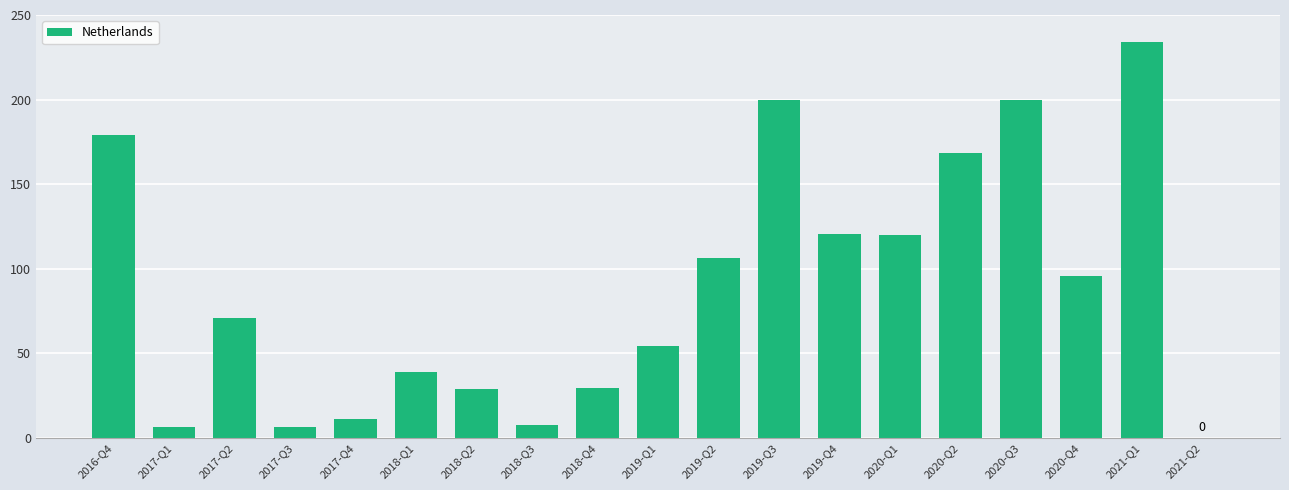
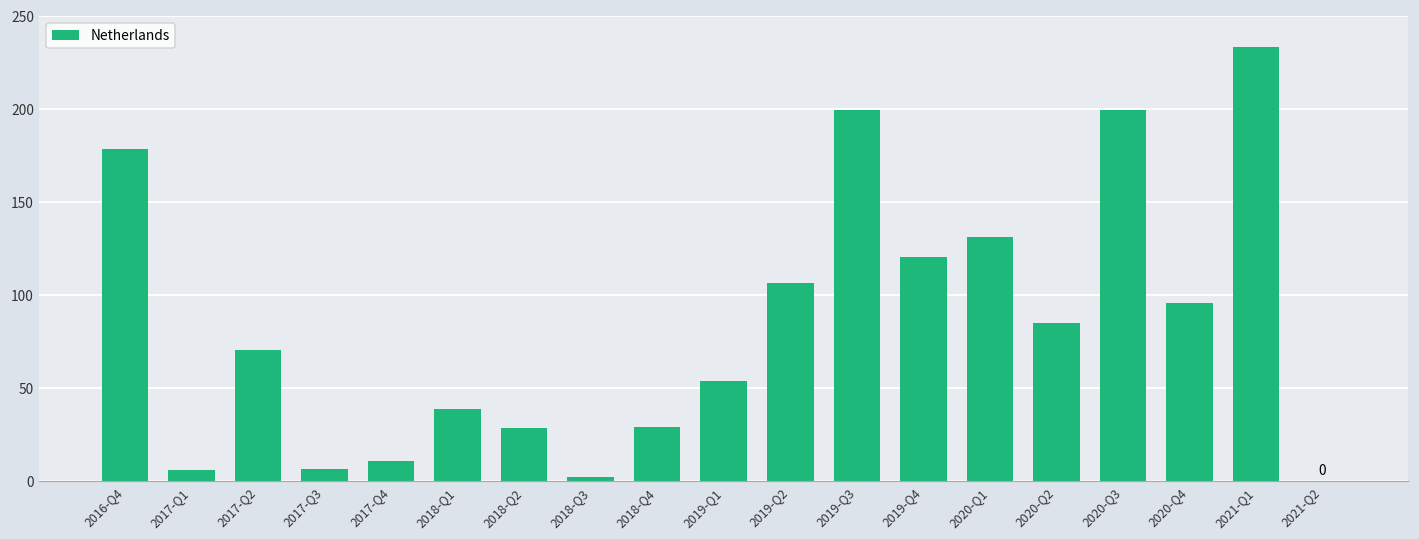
2018-Q3: 8 -> 3
2020-Q1: 120 -> 131
2020-Q2: 168 -> 85
